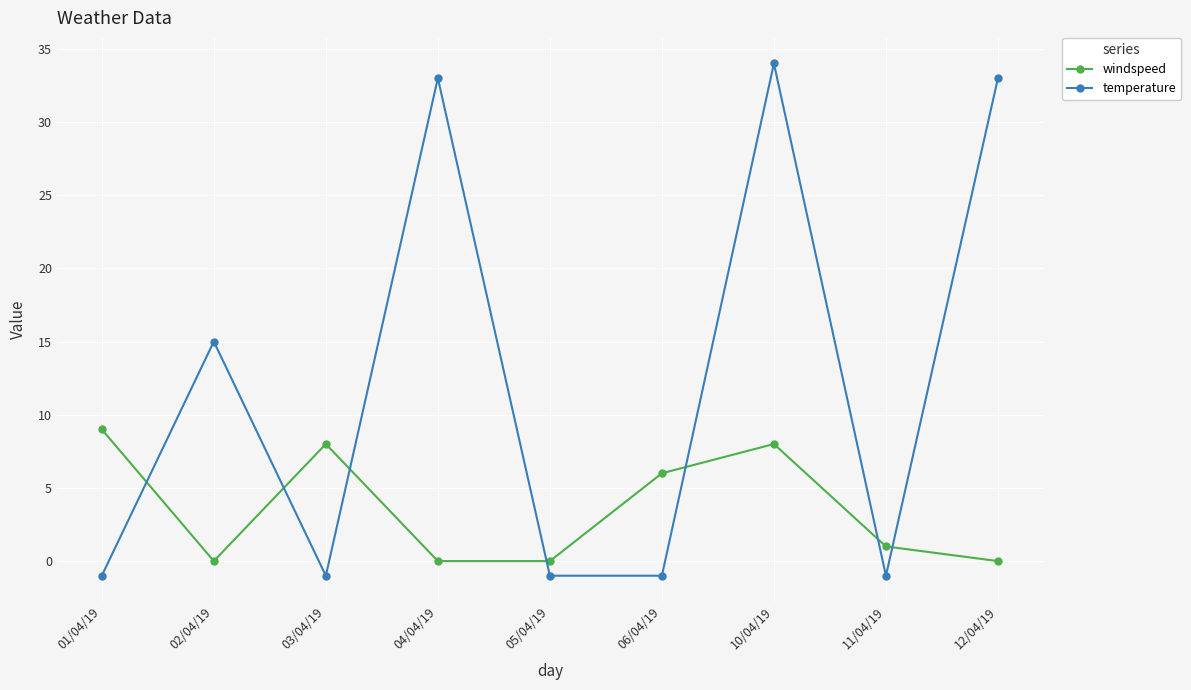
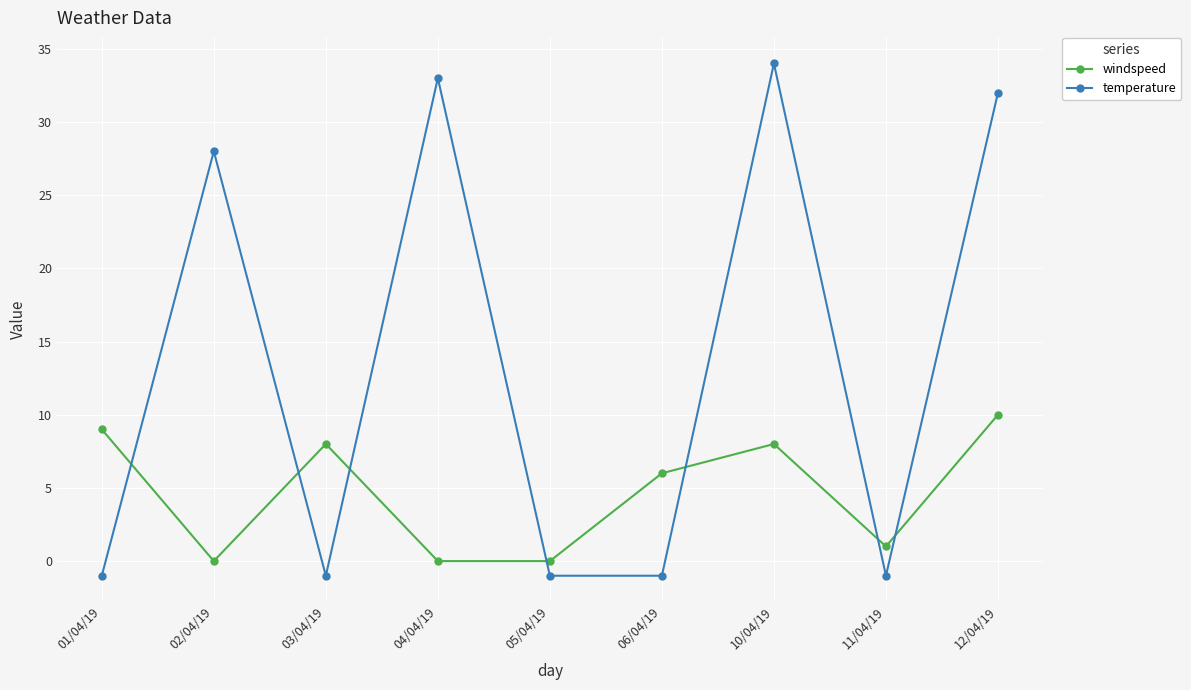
temperature, 02/04/19: 15 -> 28
windspeed, 12/04/19: 0 -> 10
temperature, 12/04/19: 33 -> 32
